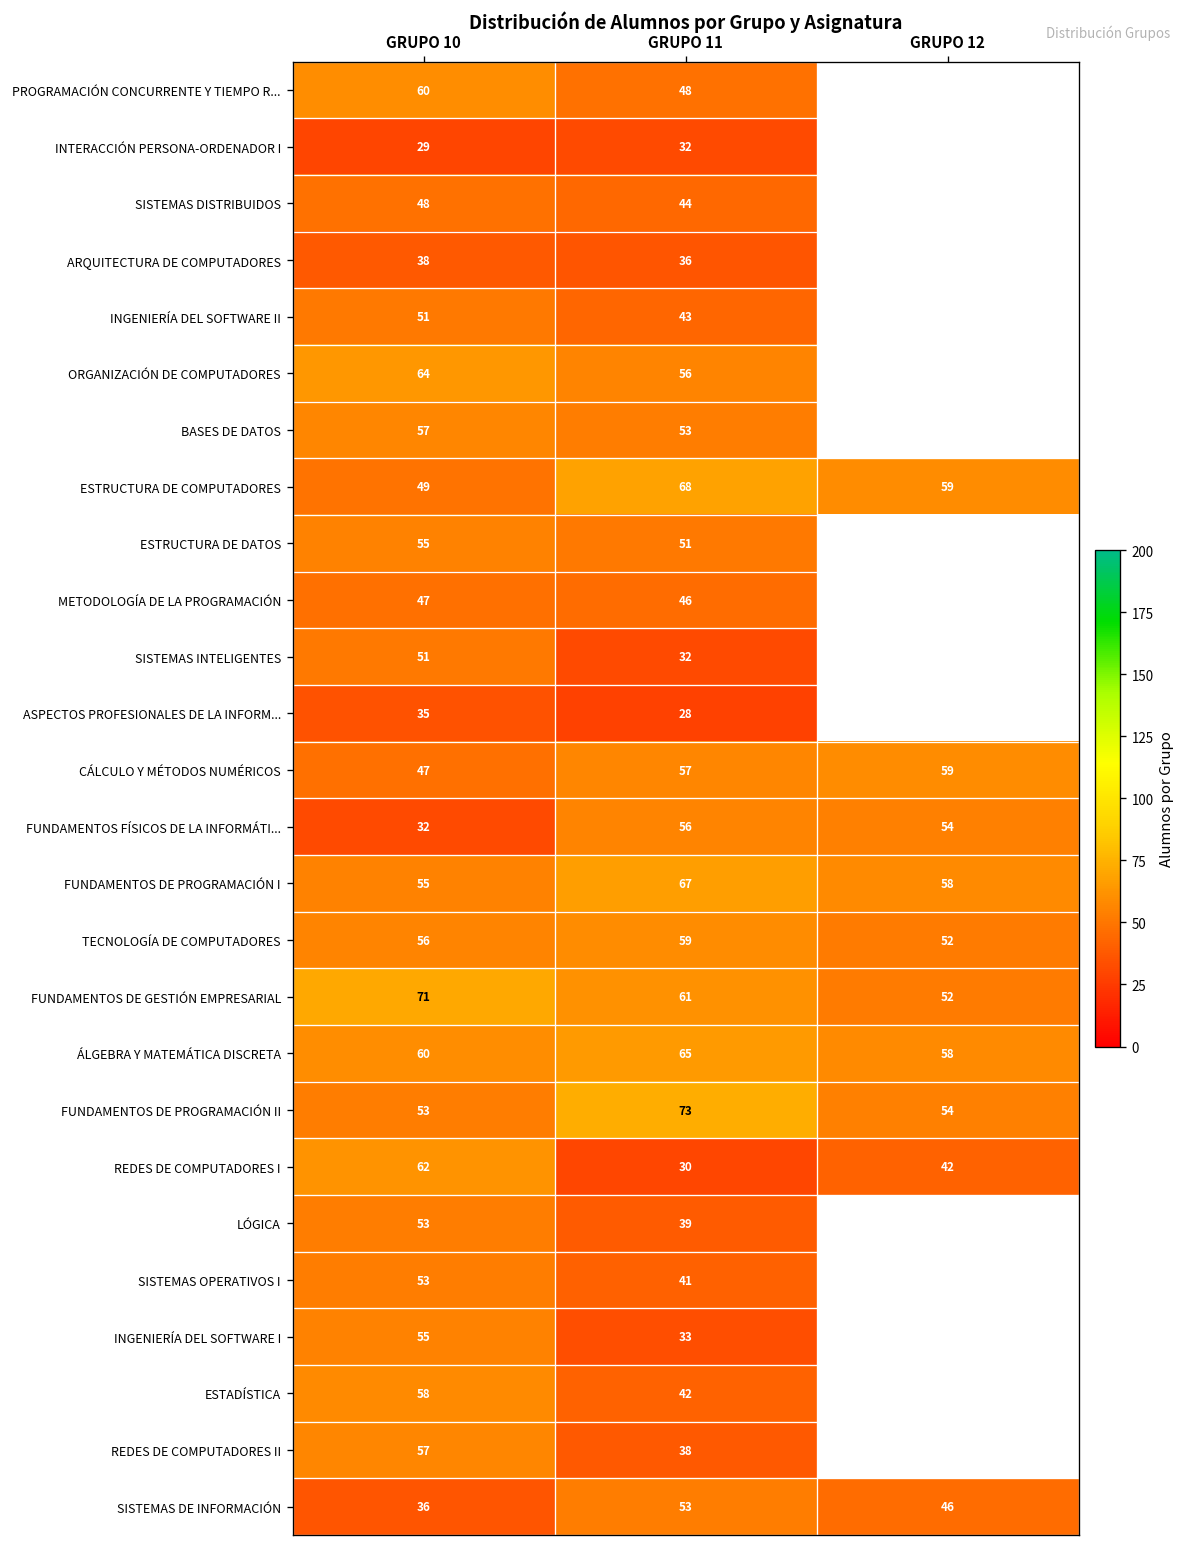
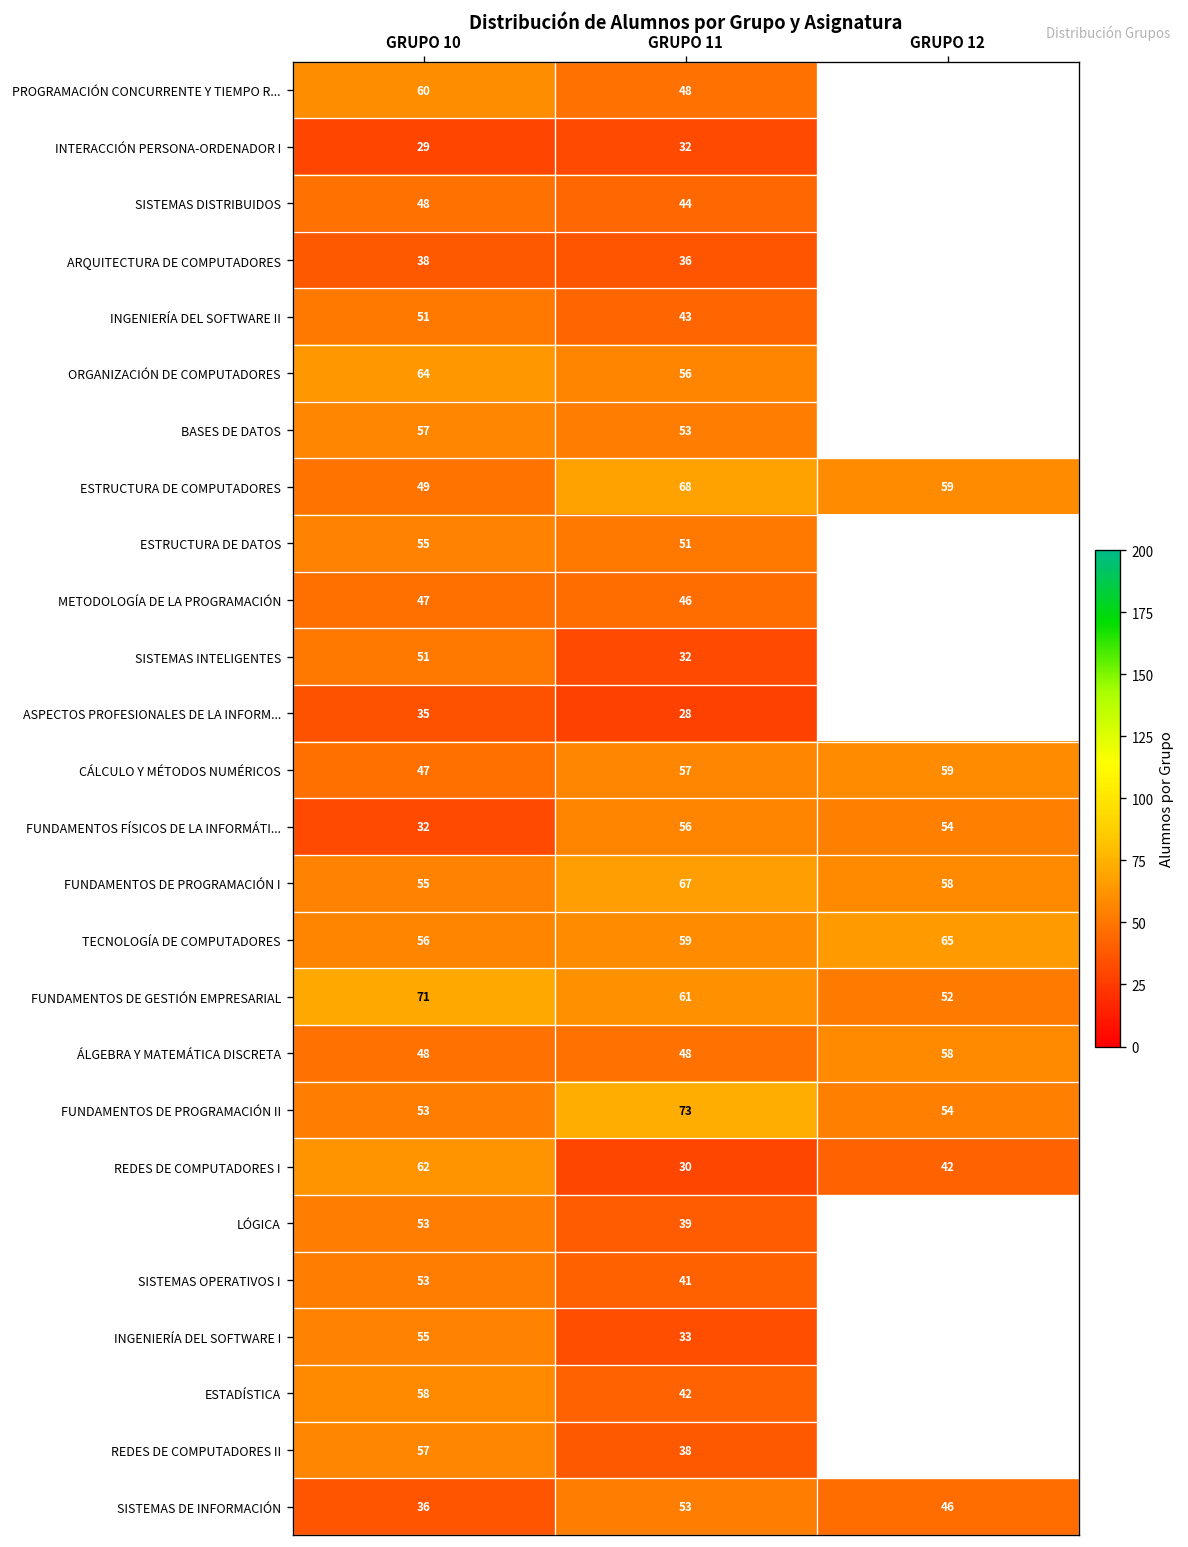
TECNOLOGÍA DE COMPUTADORES, GRUPO 12: 52 -> 65
ÁLGEBRA Y MATEMÁTICA DISCRETA, GRUPO 10: 60 -> 48
ÁLGEBRA Y MATEMÁTICA DISCRETA, GRUPO 11: 65 -> 48
